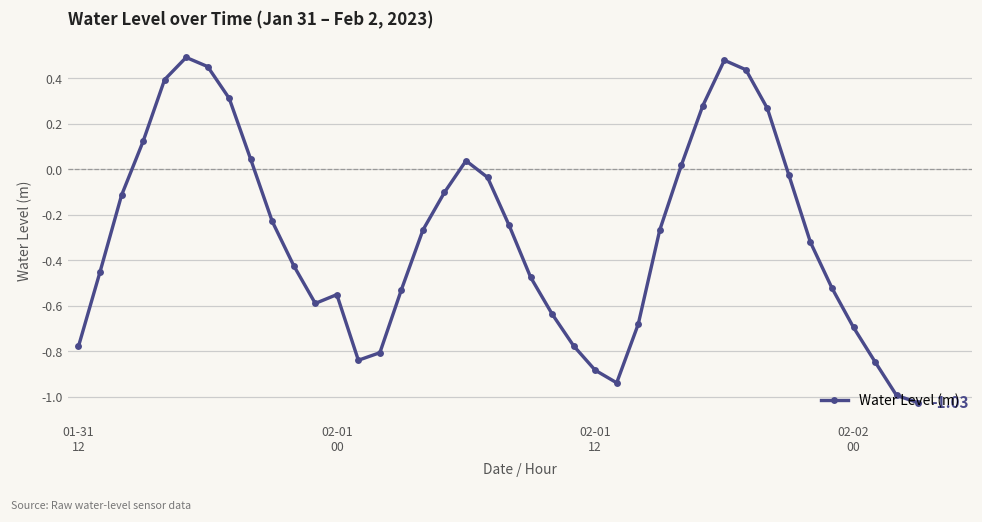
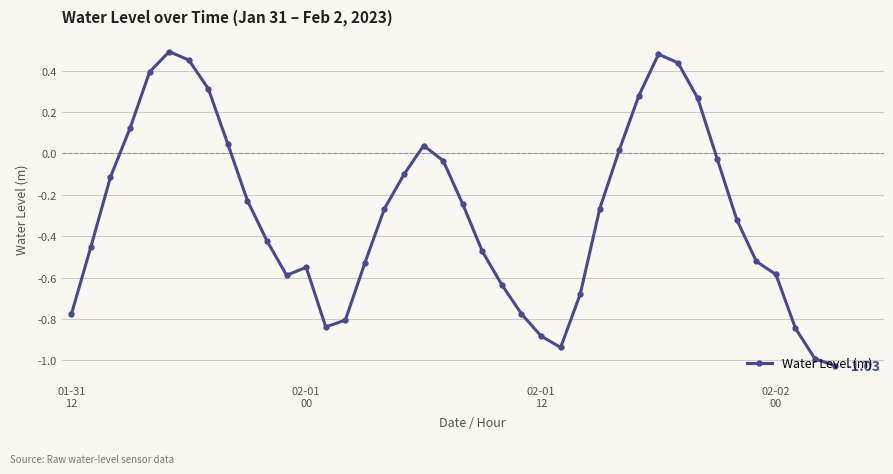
02-02 00: -0.69 -> -0.59
